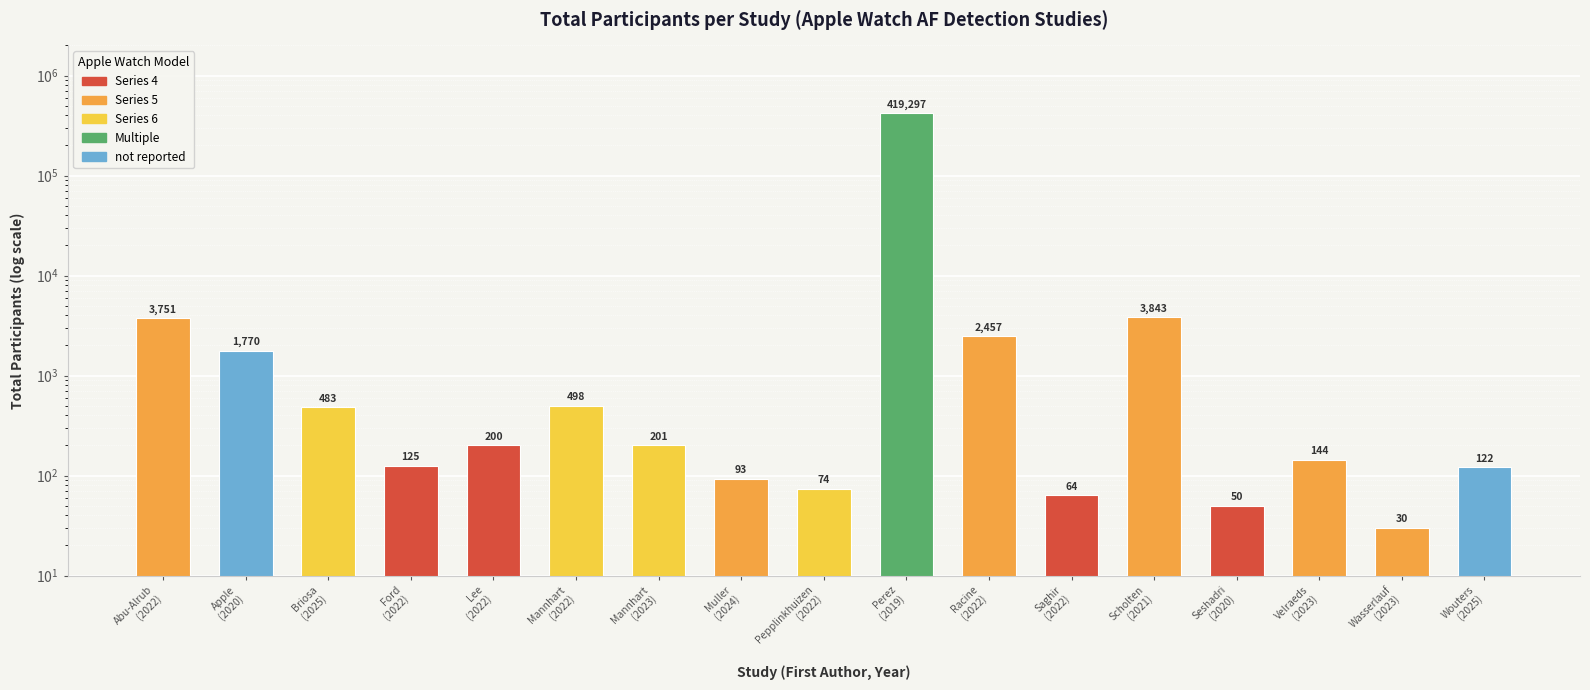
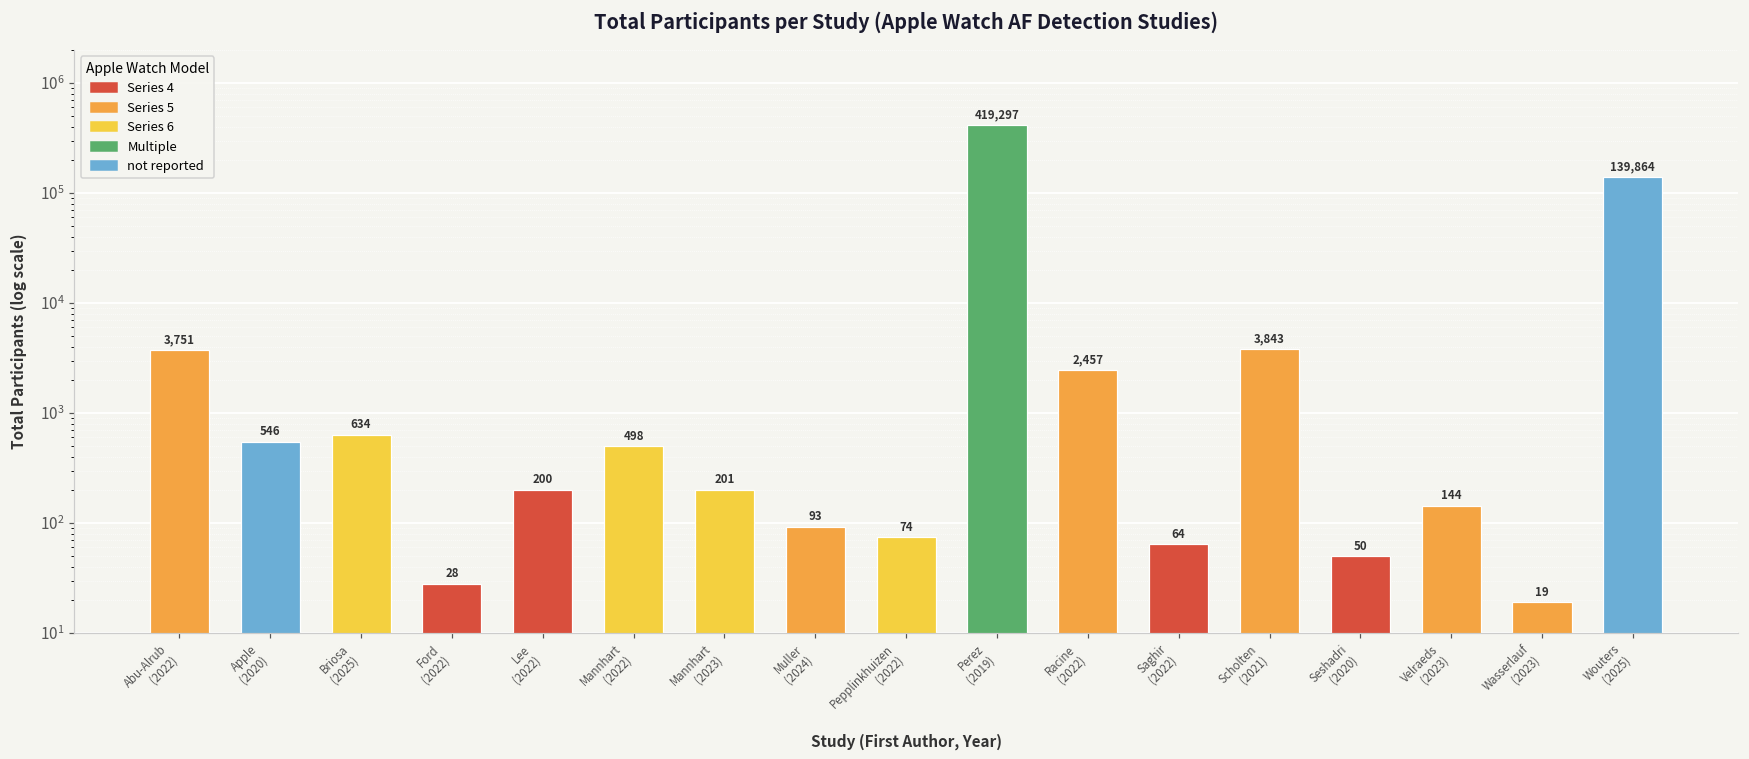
Apple (2020): 1,770 -> 546
Briosa (2025): 483 -> 634
Ford (2022): 125 -> 28
Wasserlauf (2023): 30 -> 19
Wouters (2025): 122 -> 139,864
